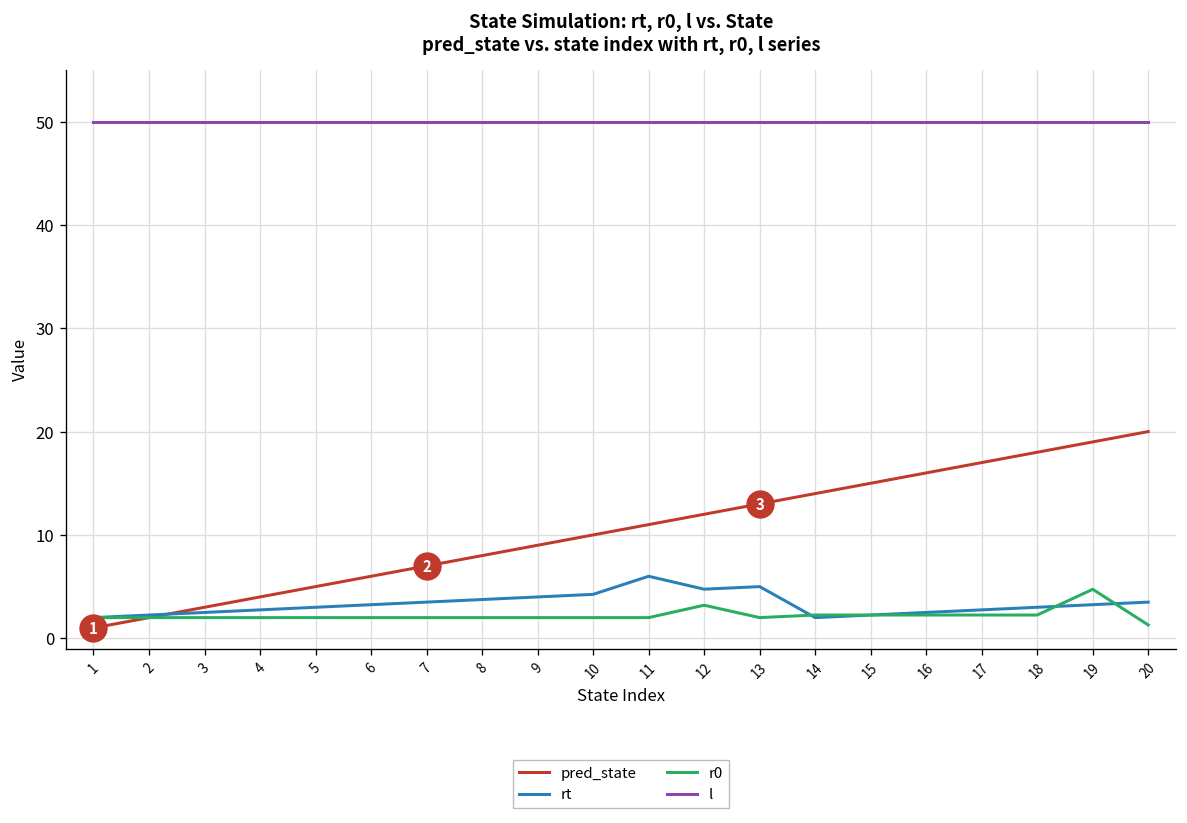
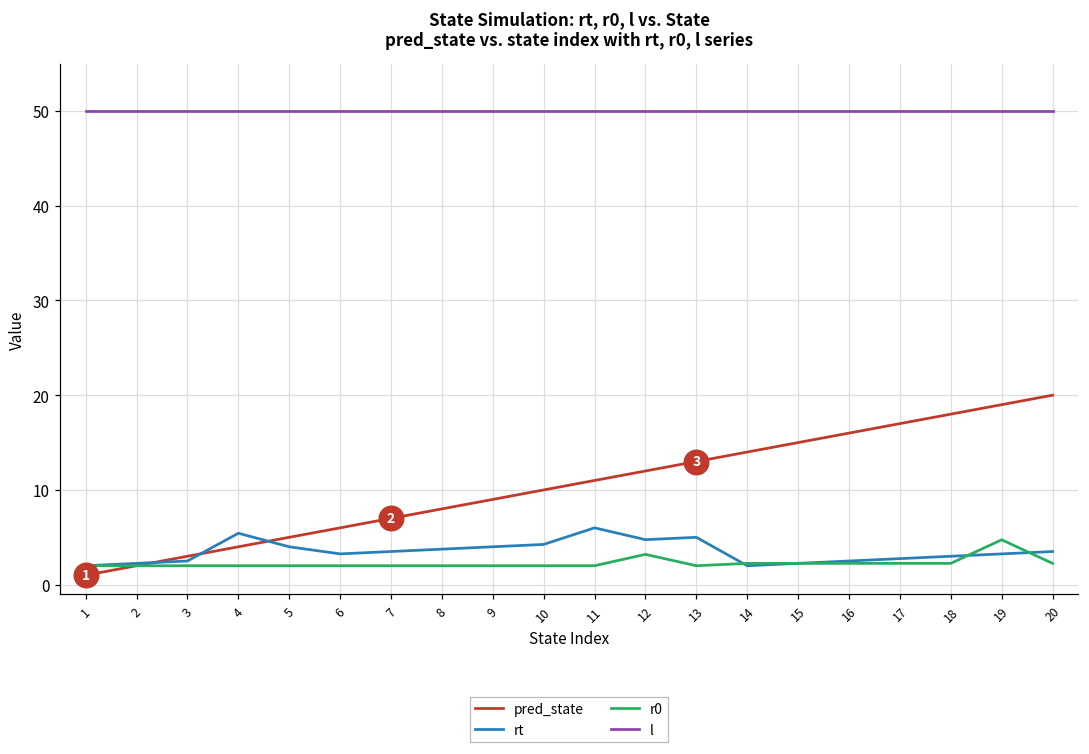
rt, 4: 3 -> 5
rt, 5: 3 -> 4
r0, 20: 1 -> 2
